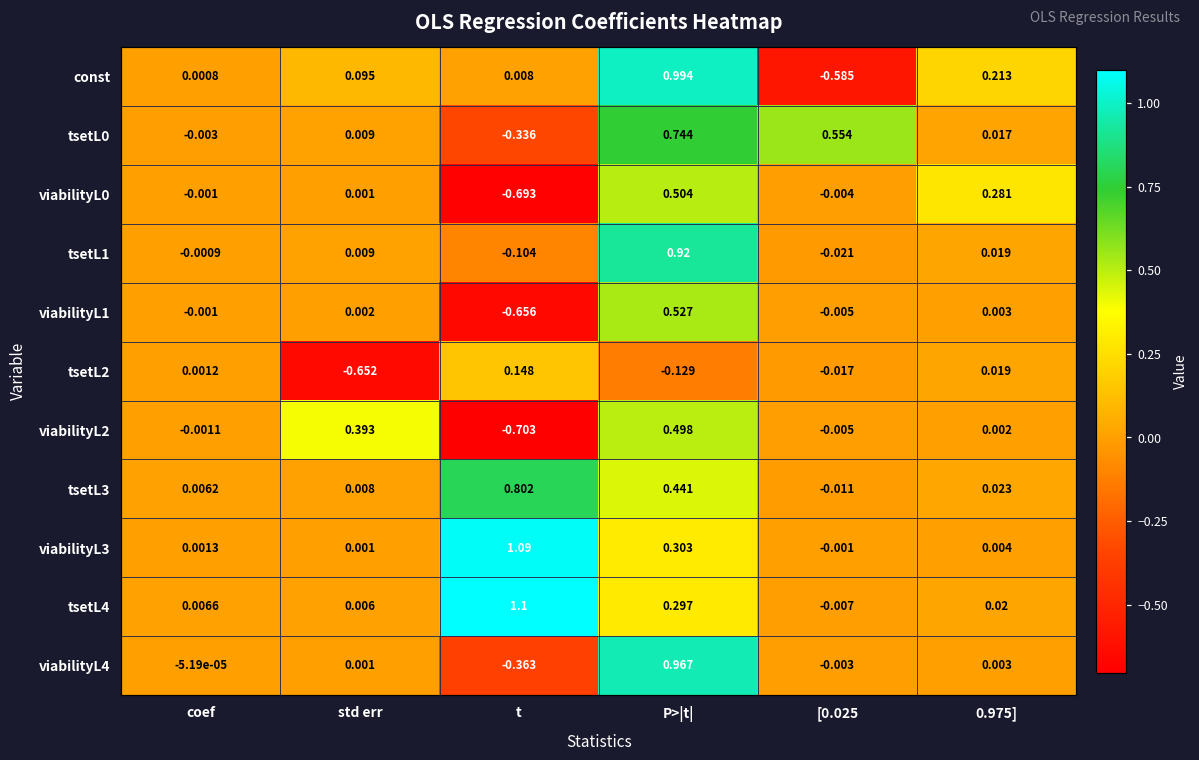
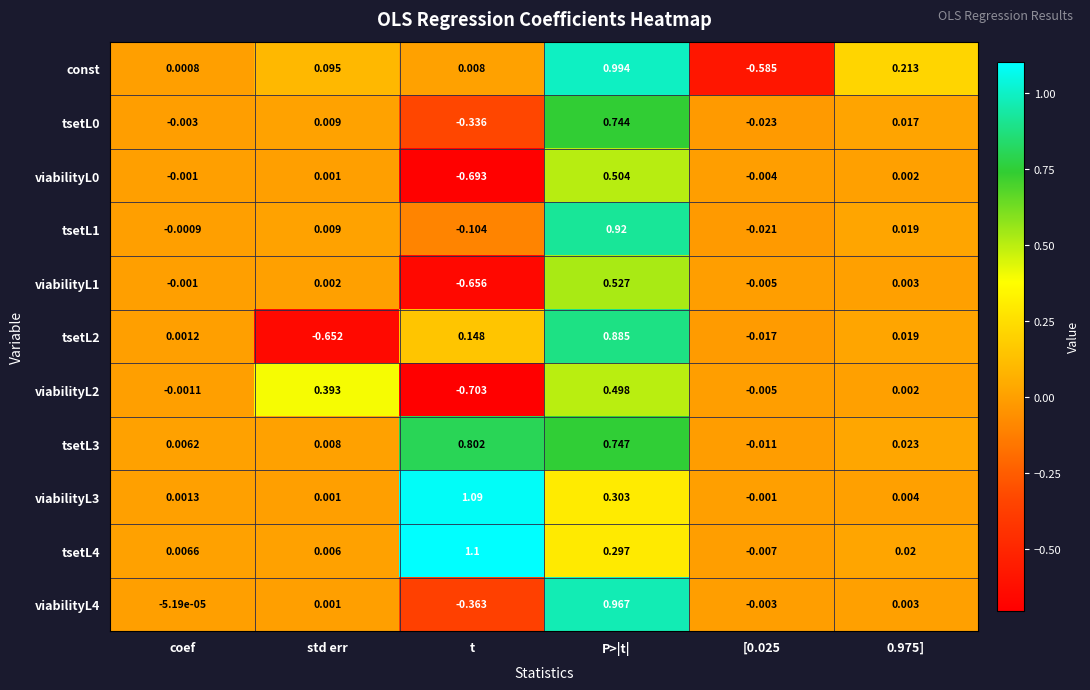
tsetL0, [0.025: 0.554 -> -0.023
viabilityL0, 0.975]: 0.281 -> 0.002
tsetL2, P>|t|: -0.129 -> 0.885
tsetL3, P>|t|: 0.441 -> 0.747
